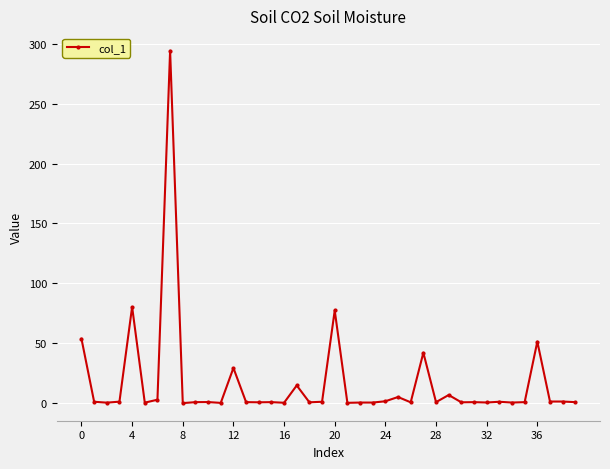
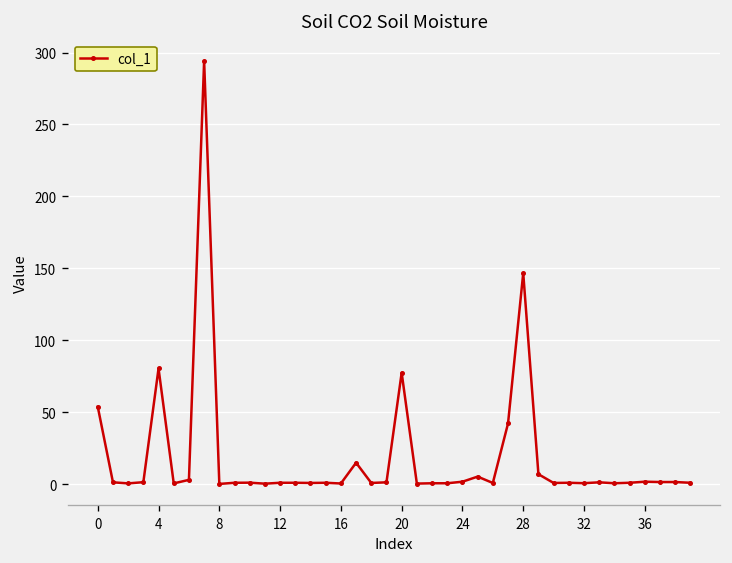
12: 30 -> 1
28: 1 -> 147
36: 51 -> 2
